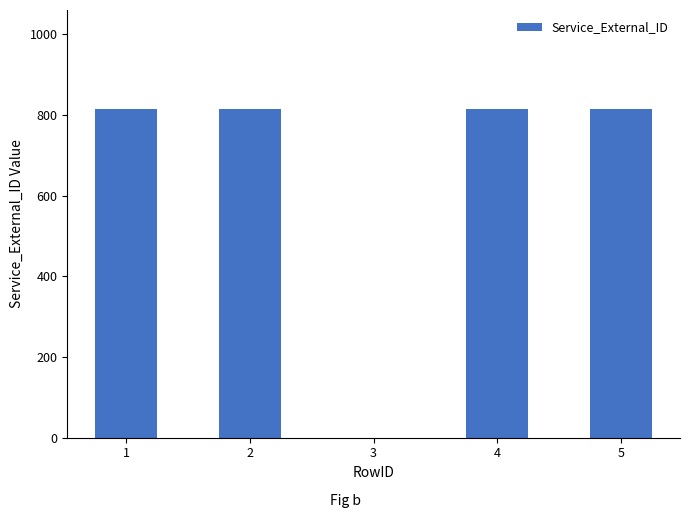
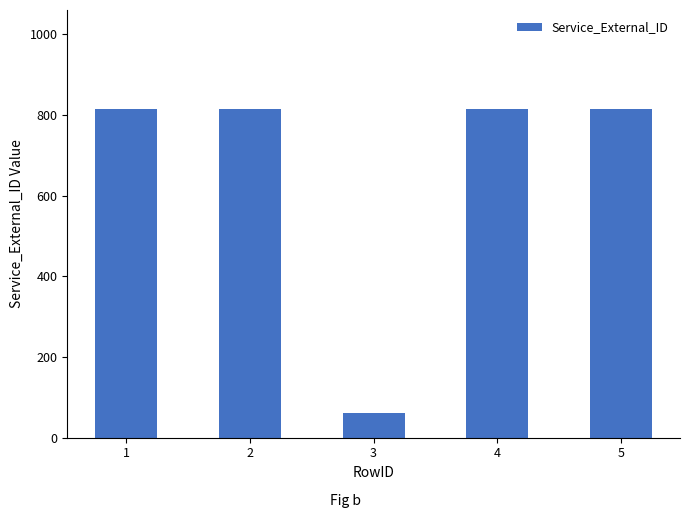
3: 0 -> 60
